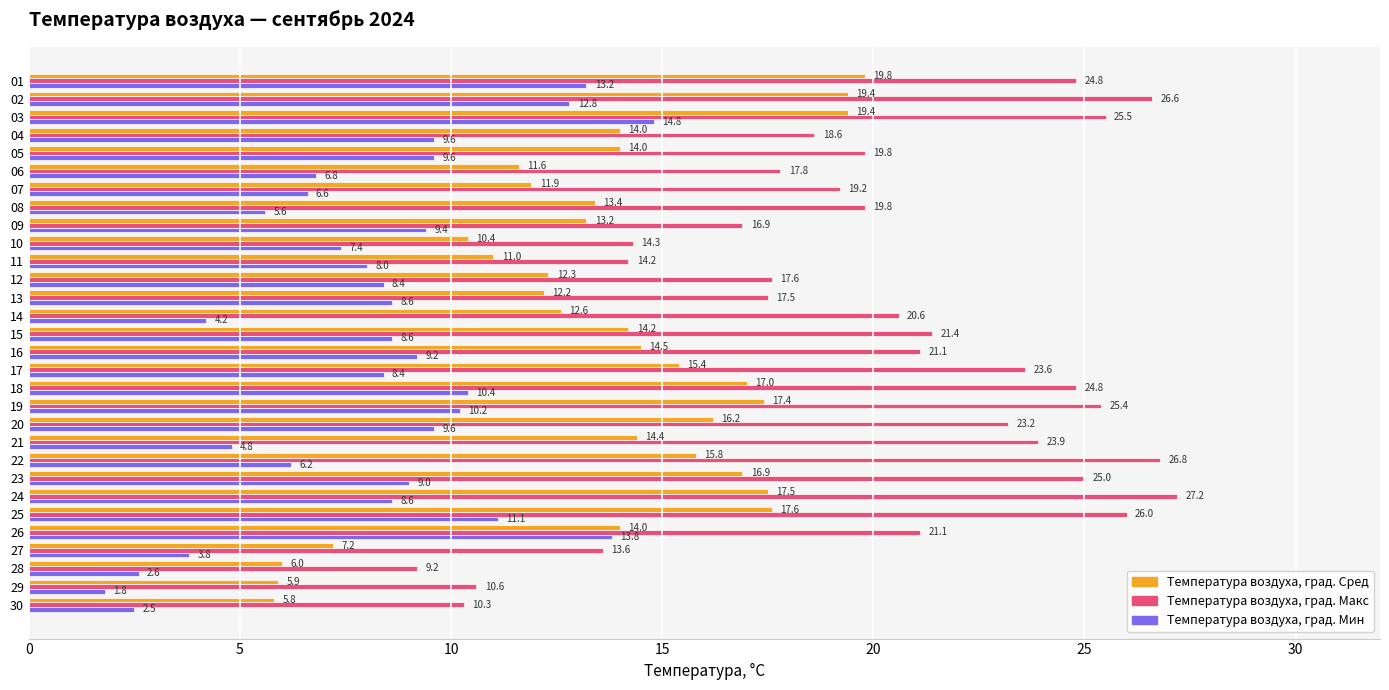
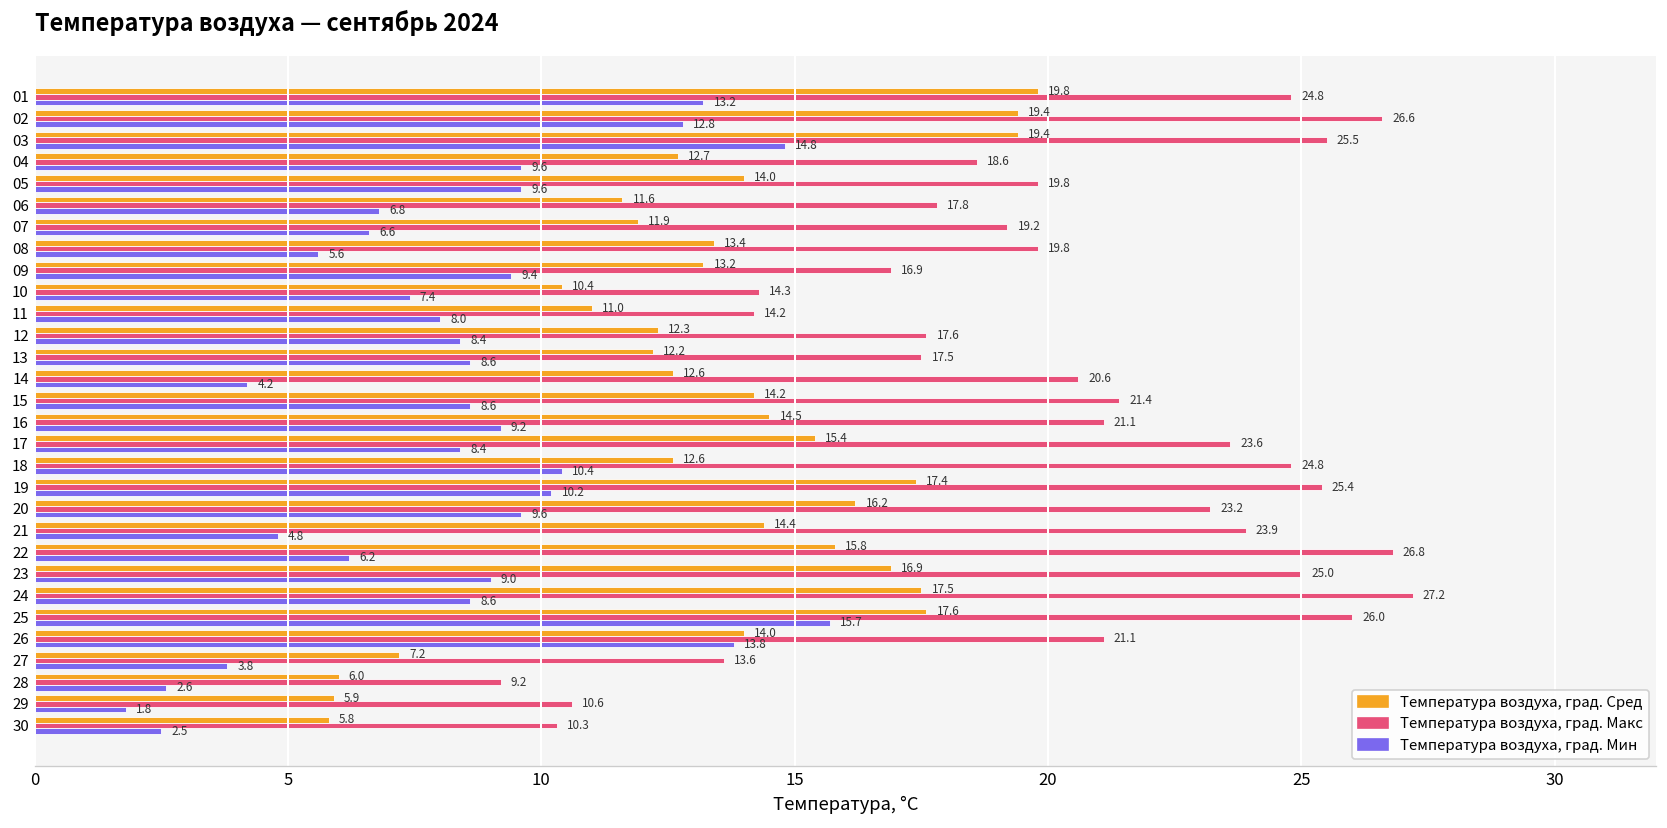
Температура воздуха, град. Сред, 04: 14.0 -> 12.7
Температура воздуха, град. Сред, 18: 17.0 -> 12.6
Температура воздуха, град. Мин, 25: 11.1 -> 15.7
